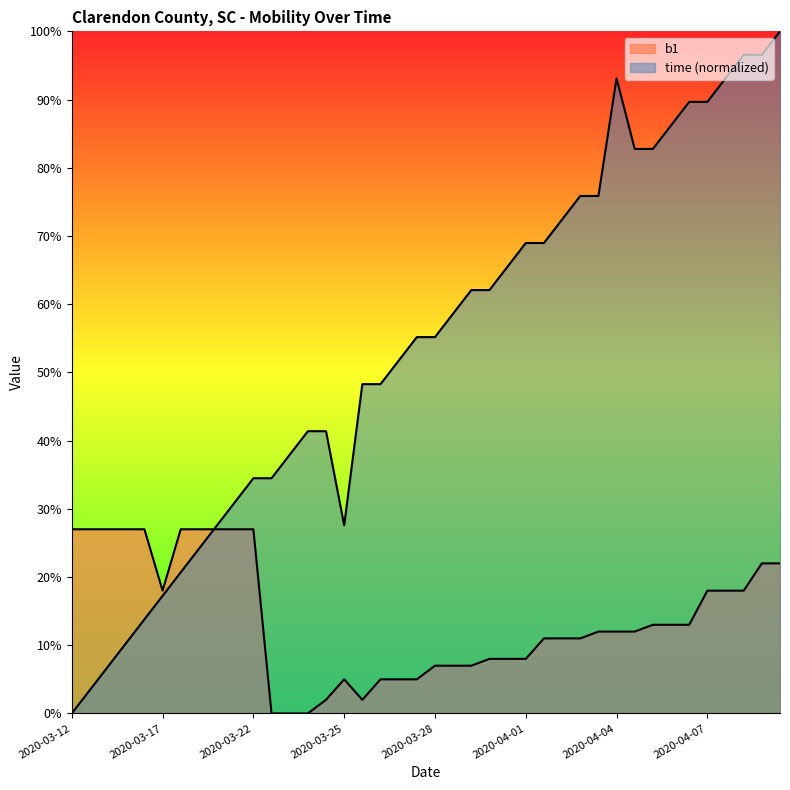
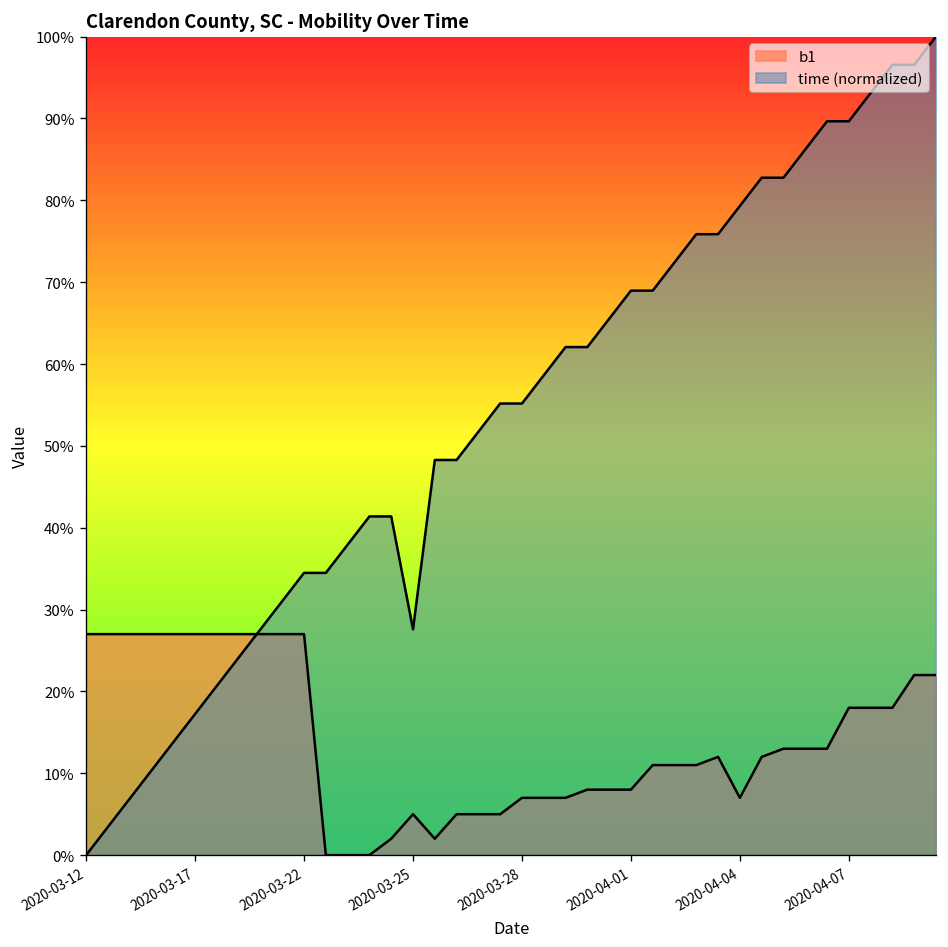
b1, 2020-03-17: 18% -> 27%
b1, 2020-04-04: 12% -> 7%
time (normalized), 2020-04-04: 93% -> 79%
